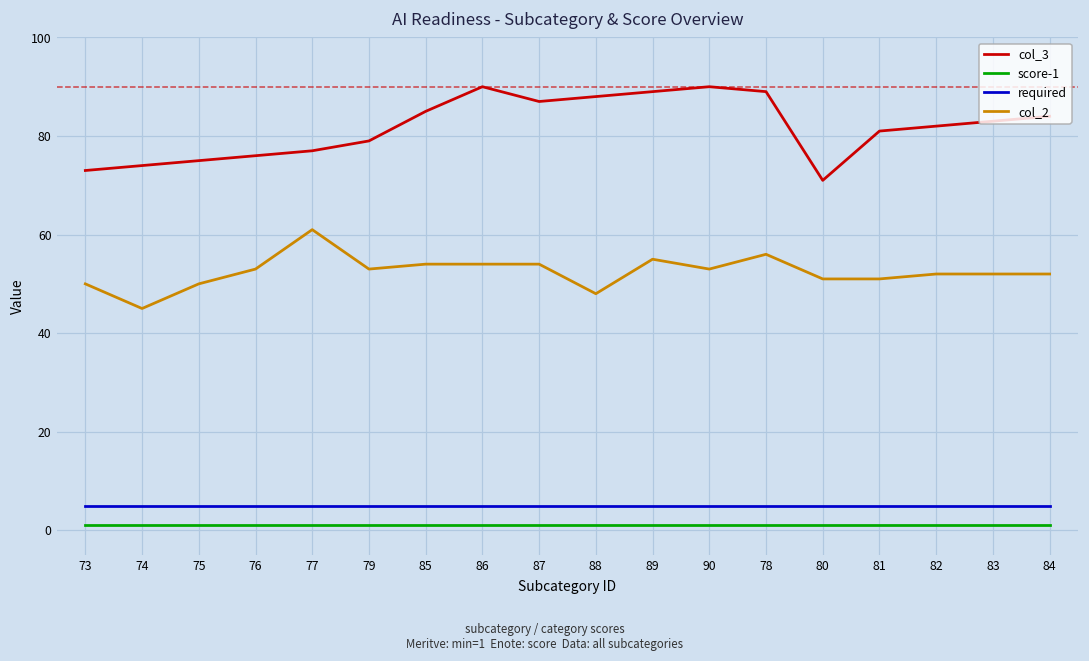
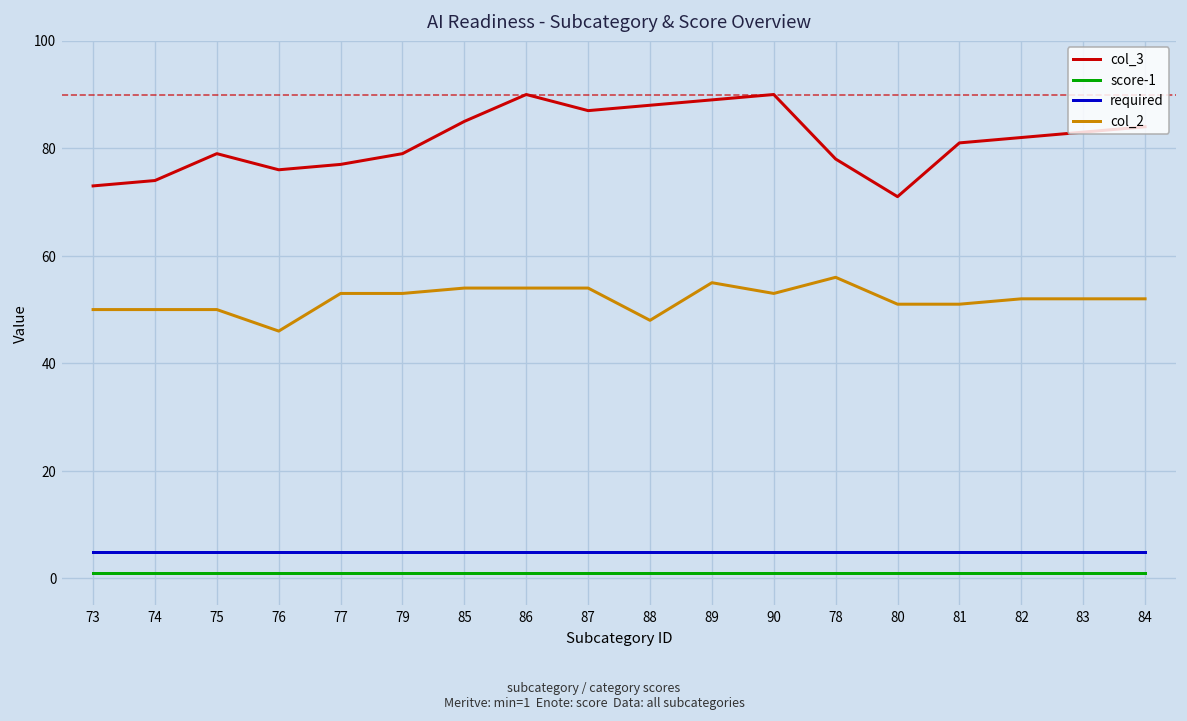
col_2, 74: 45 -> 50
col_3, 75: 75 -> 79
col_2, 76: 53 -> 46
col_2, 77: 61 -> 53
col_3, 78: 89 -> 78
